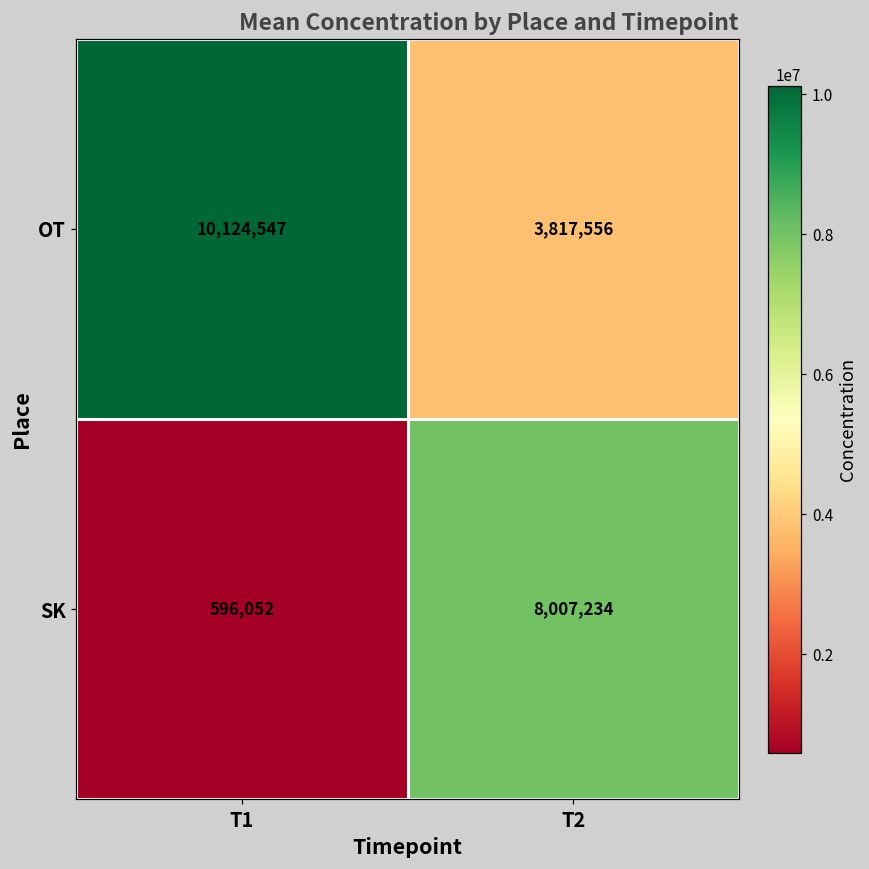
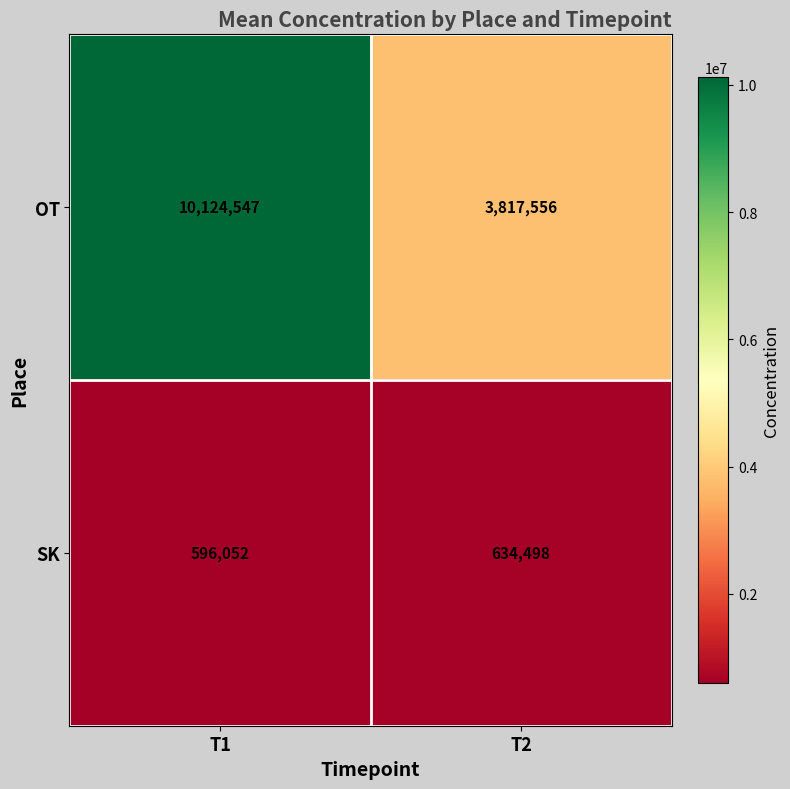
SK, T2: 8,007,234 -> 634,498
